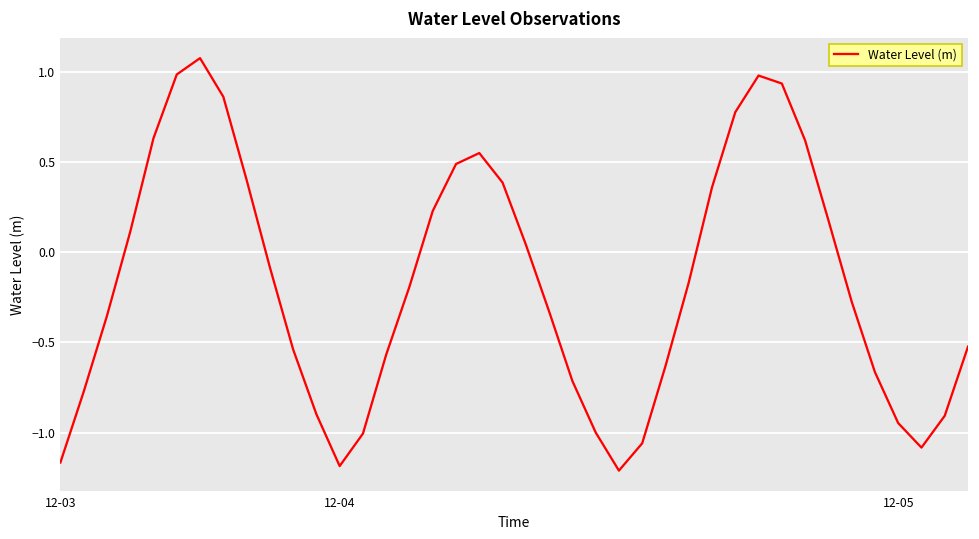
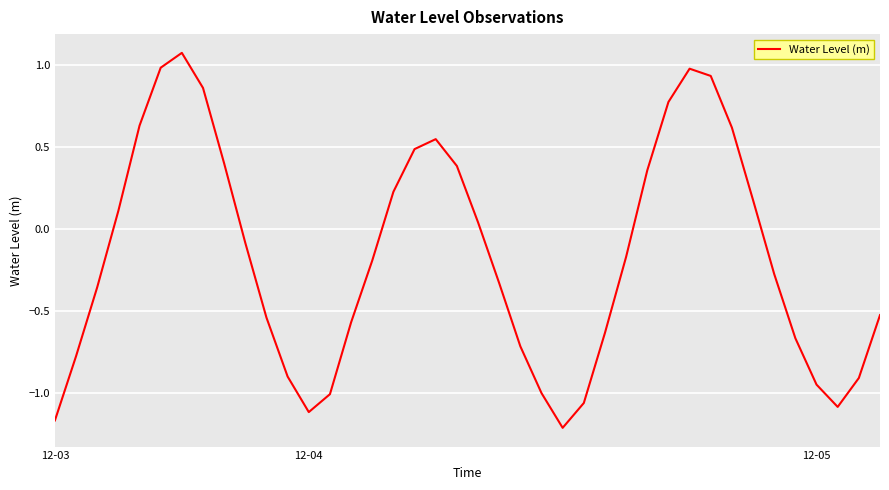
12-04: -1.18 -> -1.11
